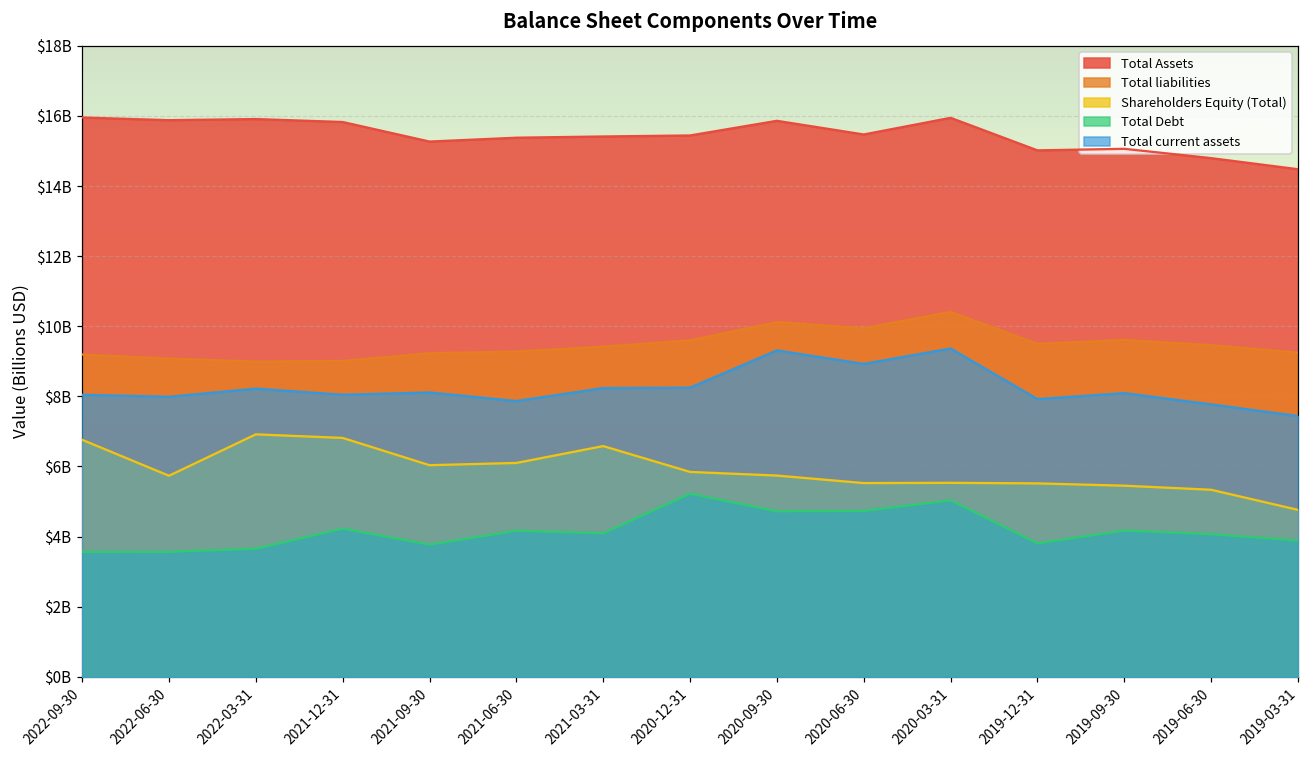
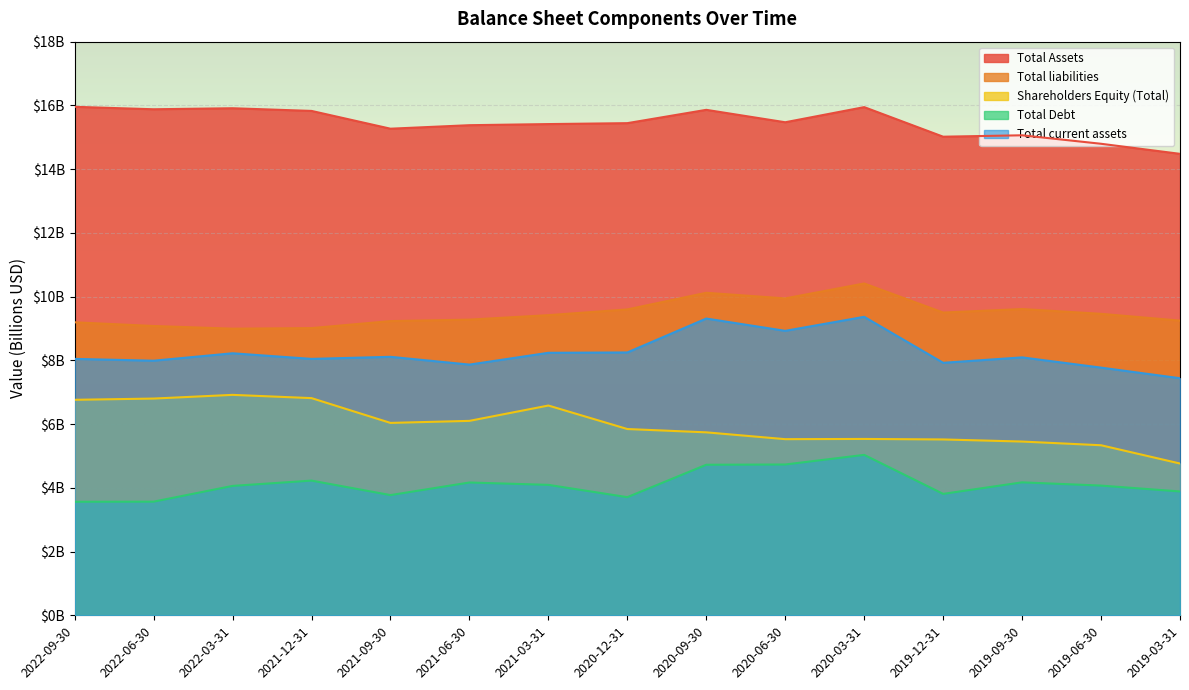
Shareholders Equity (Total), 2022-06-30: $5700000000 -> $6800000000
Total Debt, 2022-03-31: $3700000000 -> $4100000000
Total Debt, 2020-12-31: $5200000000 -> $3700000000
